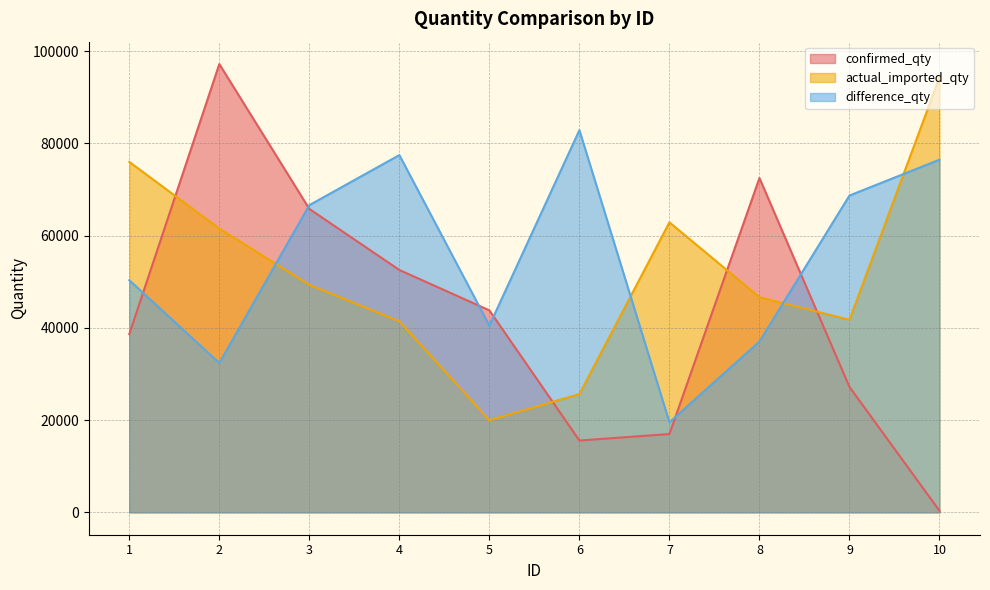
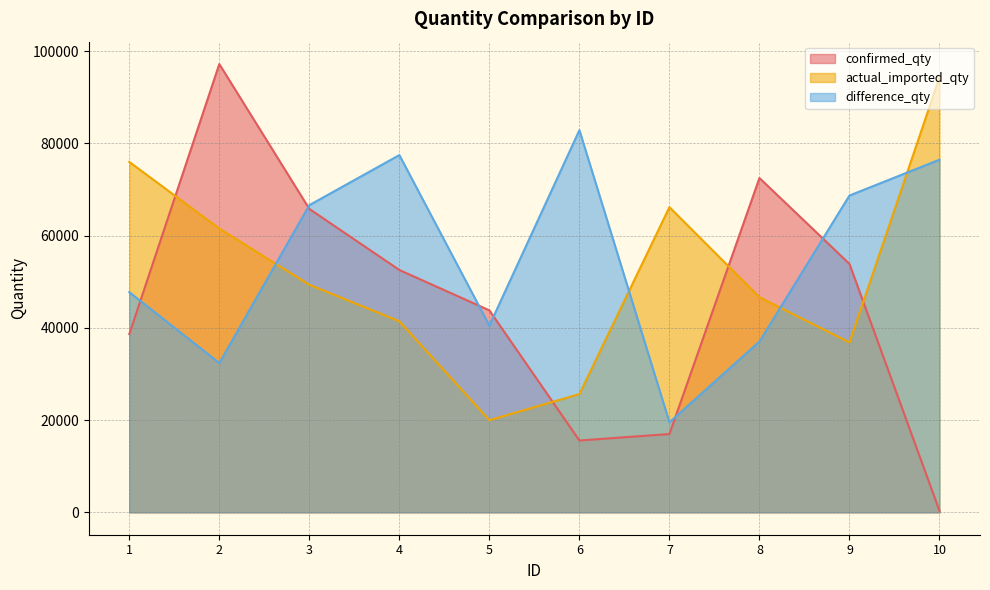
difference_qty, 1: 50000 -> 48000
actual_imported_qty, 7: 63000 -> 66000
confirmed_qty, 9: 27000 -> 54000
actual_imported_qty, 9: 42000 -> 37000
